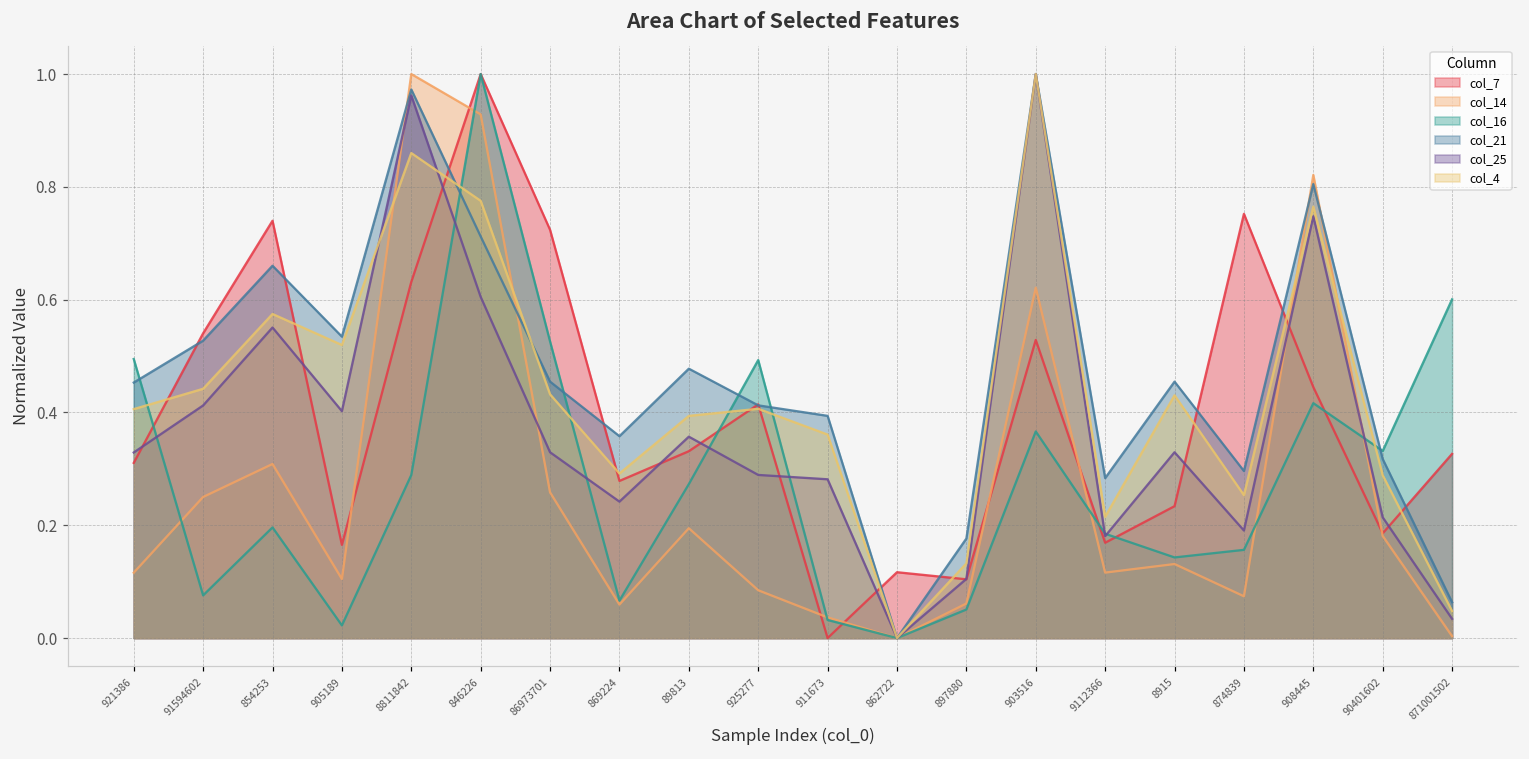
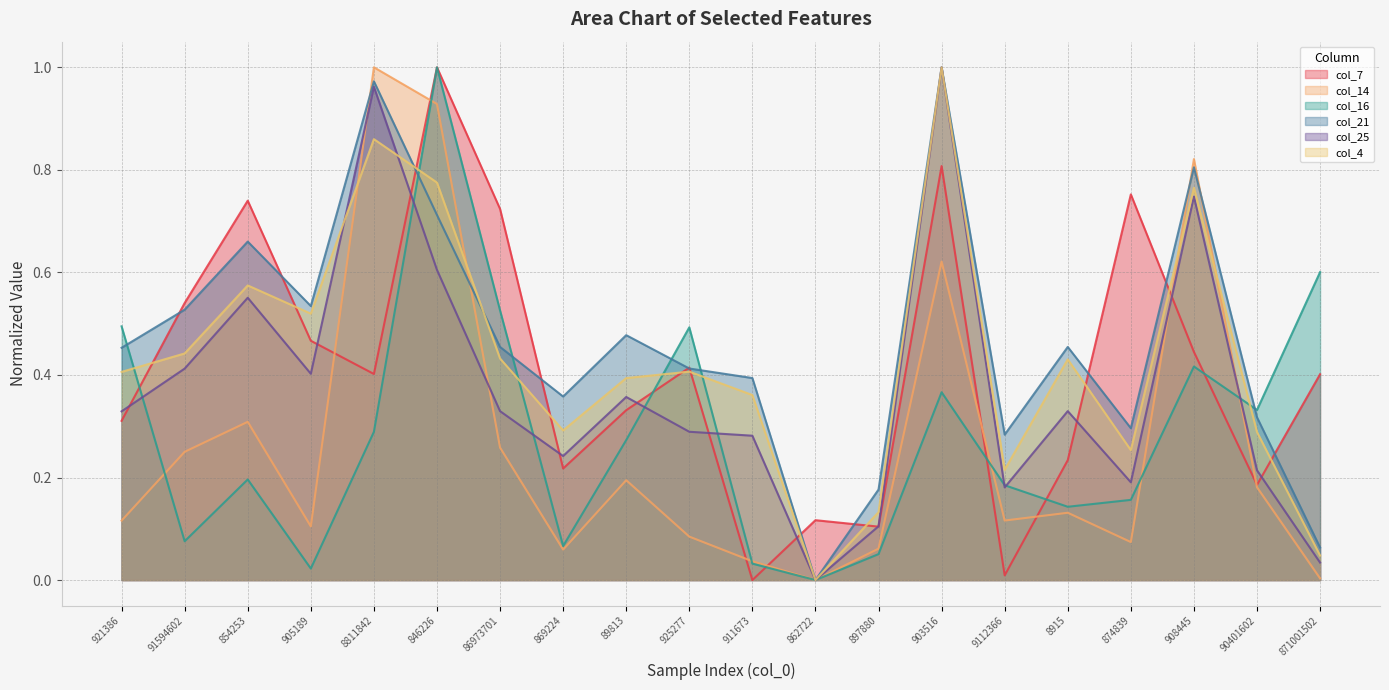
col_7, 905189: 0.17 -> 0.47
col_7, 8811842: 0.63 -> 0.40
col_7, 869224: 0.28 -> 0.22
col_7, 903516: 0.53 -> 0.81
col_7, 9112366: 0.17 -> 0.01
col_7, 871001502: 0.33 -> 0.40
